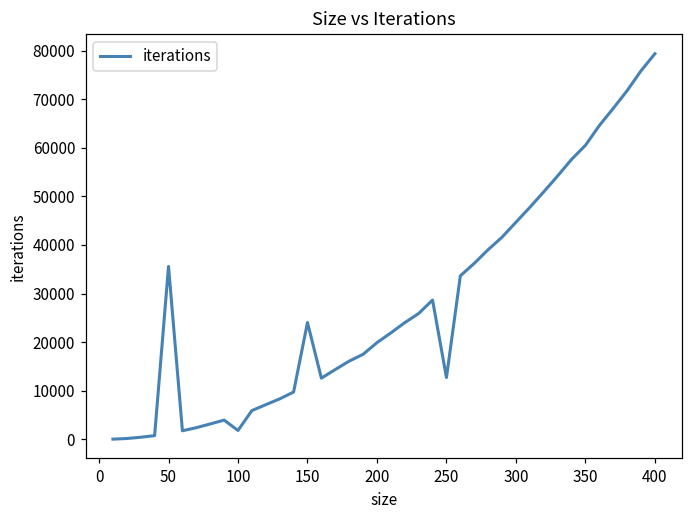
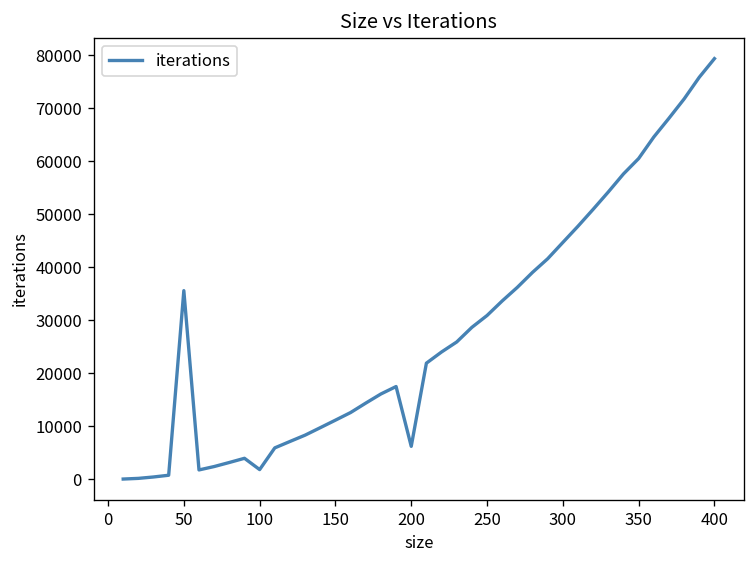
150: 24000 -> 11000
200: 20000 -> 6000
250: 13000 -> 31000
